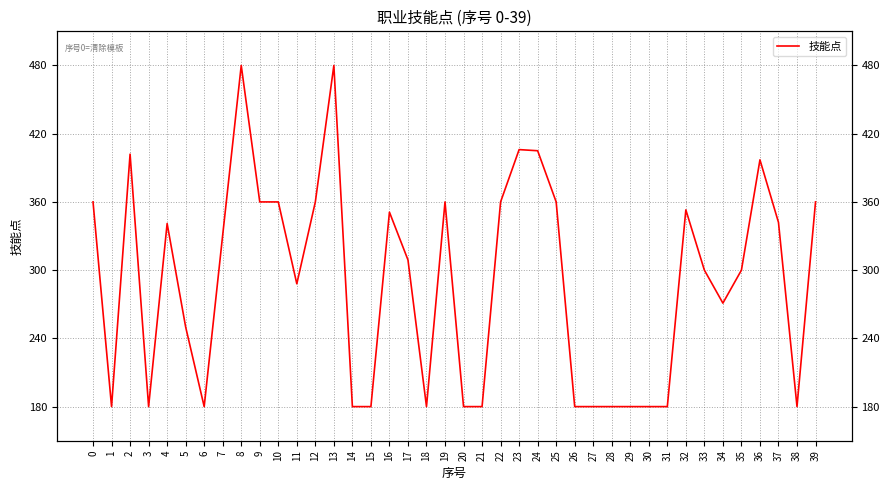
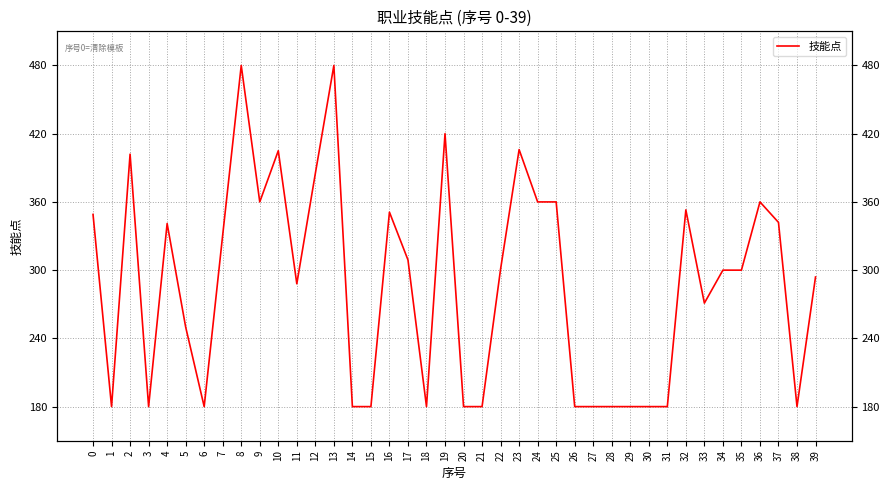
0: 360 -> 349
10: 360 -> 405
12: 360 -> 385
19: 360 -> 420
22: 360 -> 301
24: 405 -> 360
33: 300 -> 271
34: 271 -> 300
36: 397 -> 360
39: 360 -> 294
